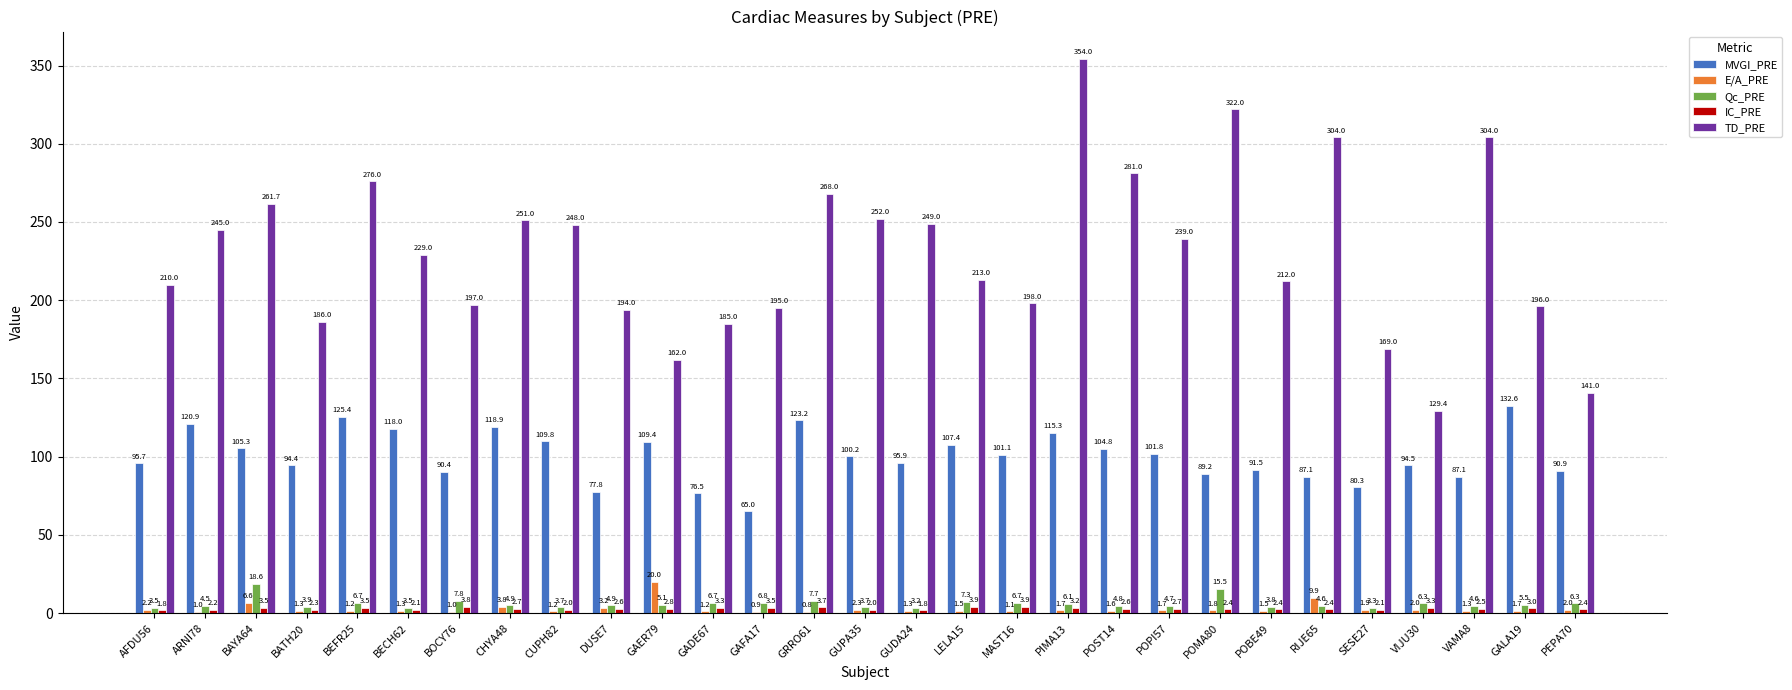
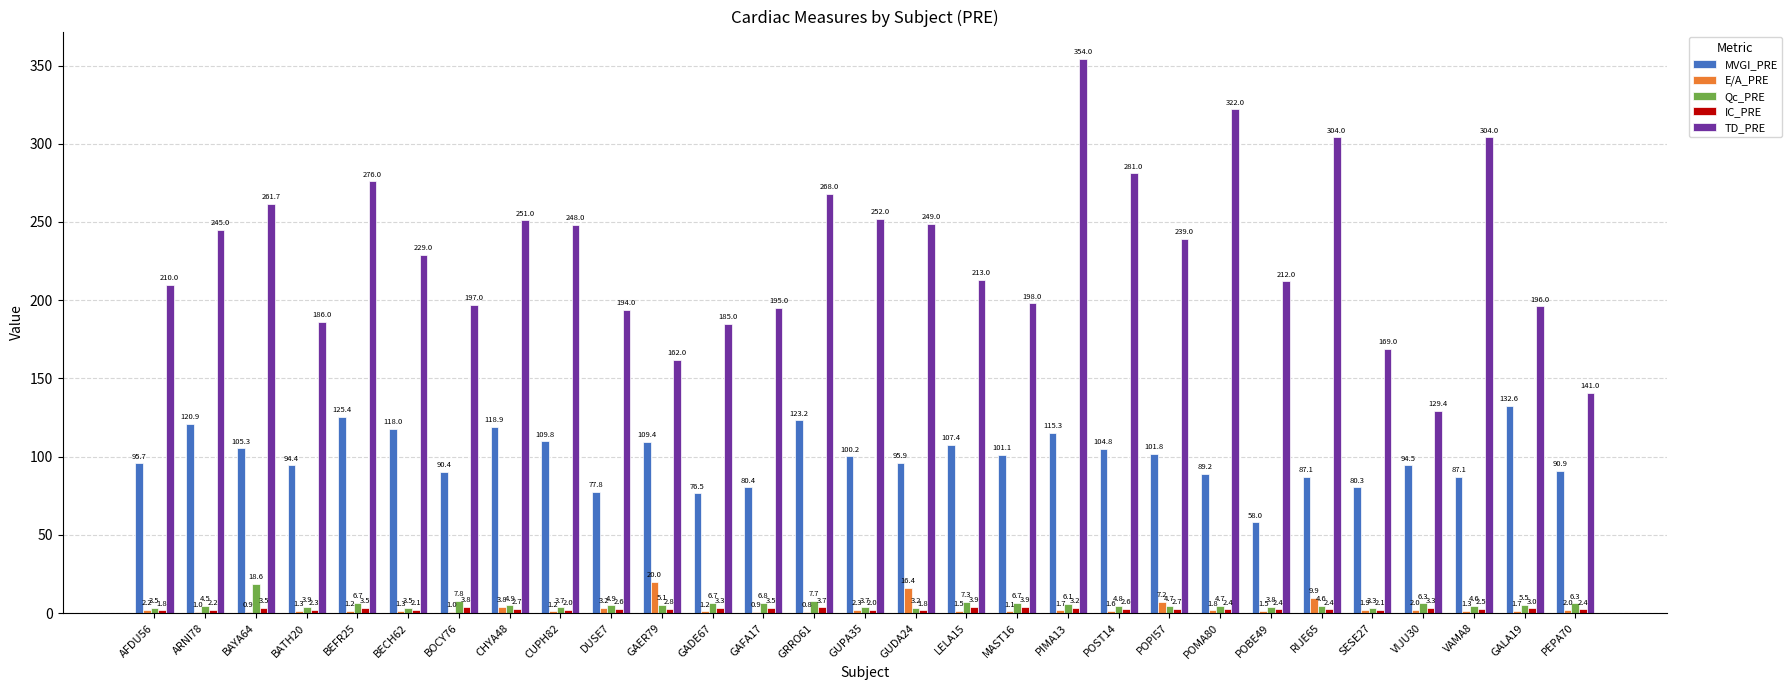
E/A_PRE, BAYA64: 6.6 -> 0.9
MVGI_PRE, GAFA17: 65.0 -> 80.4
E/A_PRE, GUDA24: 1.3 -> 16.4
E/A_PRE, POPI57: 1.7 -> 7.2
Qc_PRE, POMA80: 15.5 -> 4.7
MVGI_PRE, POBE49: 91.5 -> 58.0
